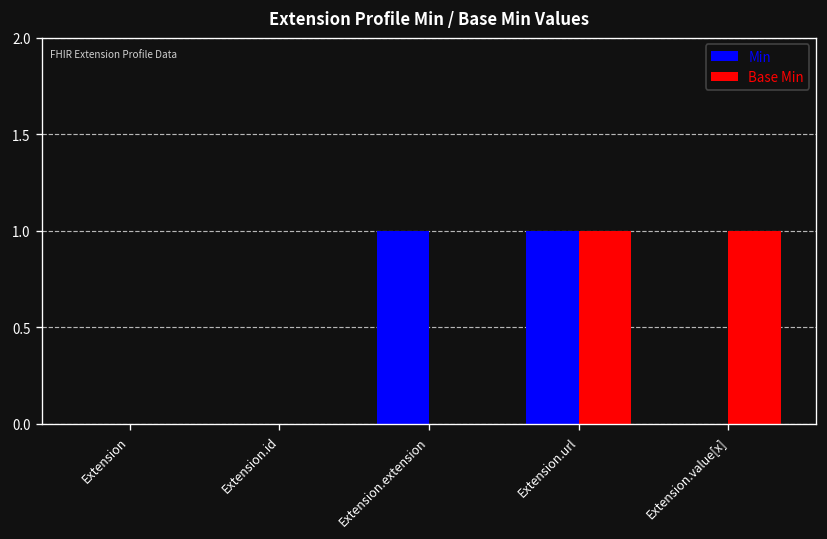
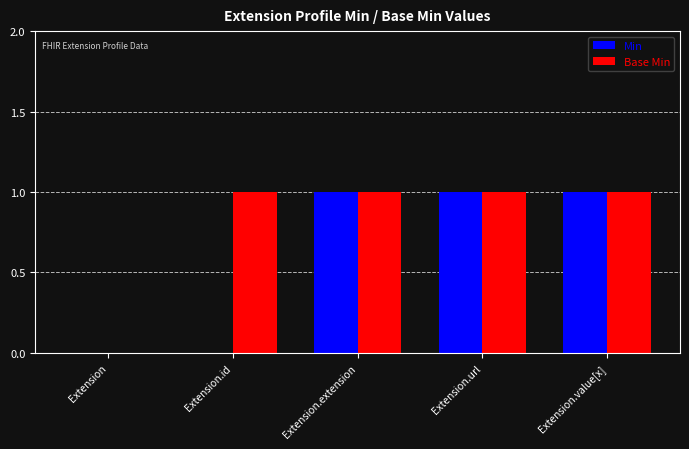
Base Min, Extension.id: 0 -> 1
Base Min, Extension.extension: 0 -> 1
Min, Extension.value[x]: 0 -> 1
